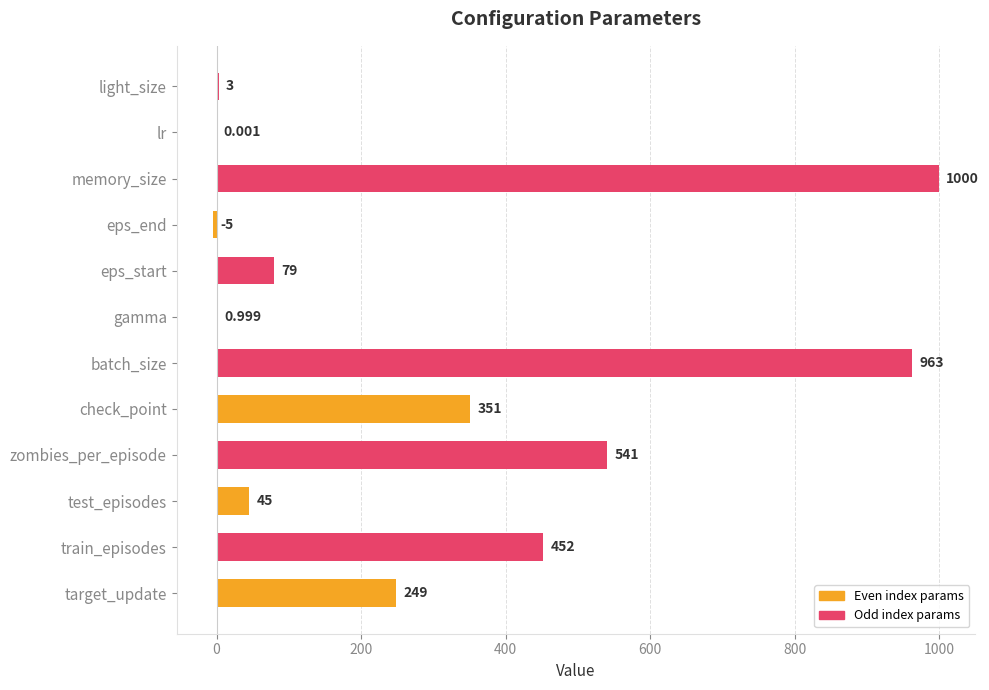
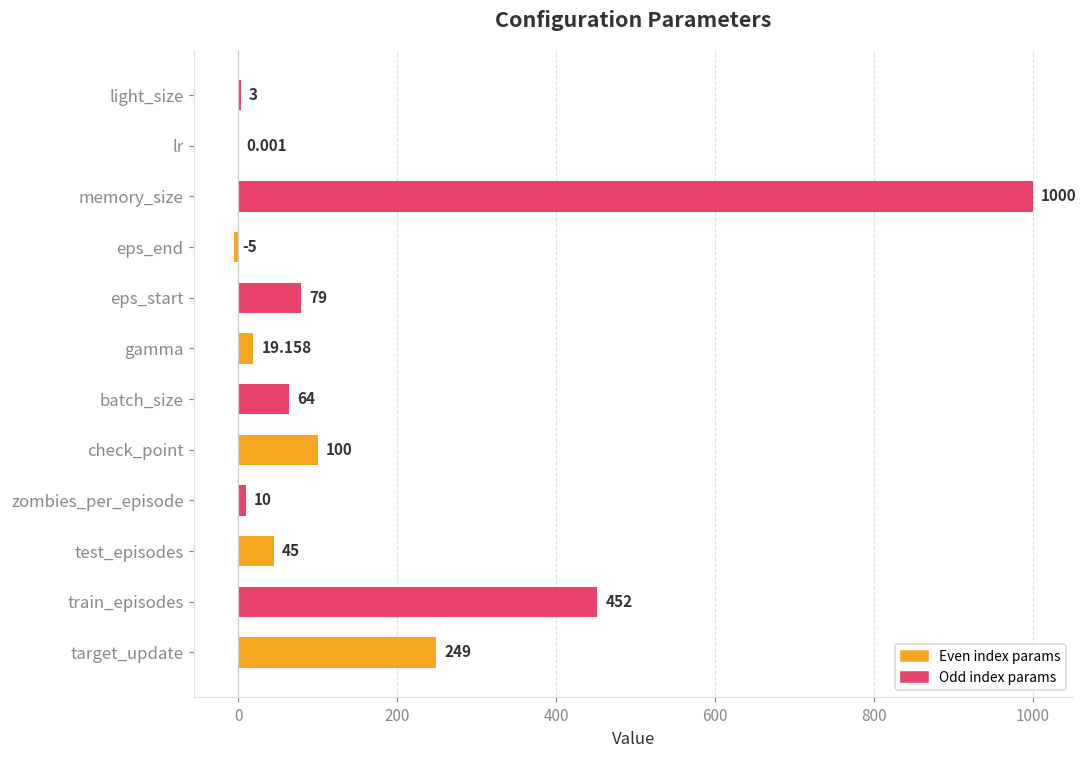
gamma: 0.999 -> 19.158
batch_size: 963 -> 64
check_point: 351 -> 100
zombies_per_episode: 541 -> 10
